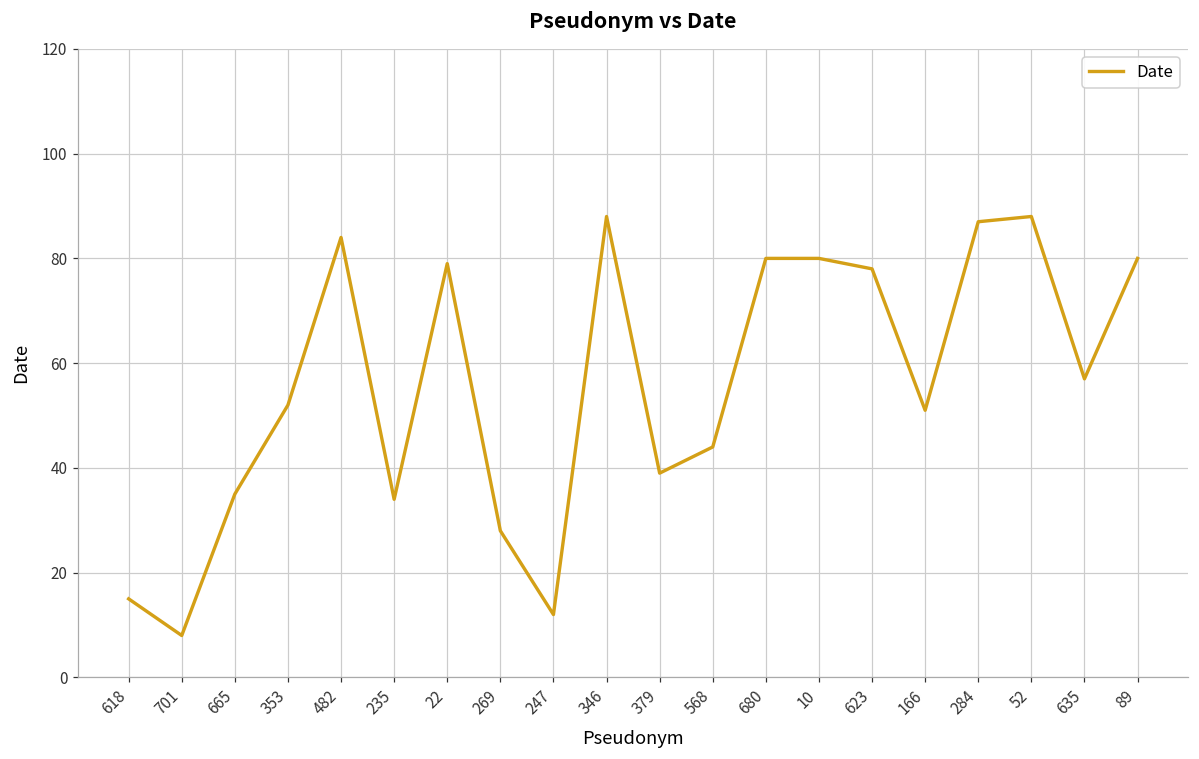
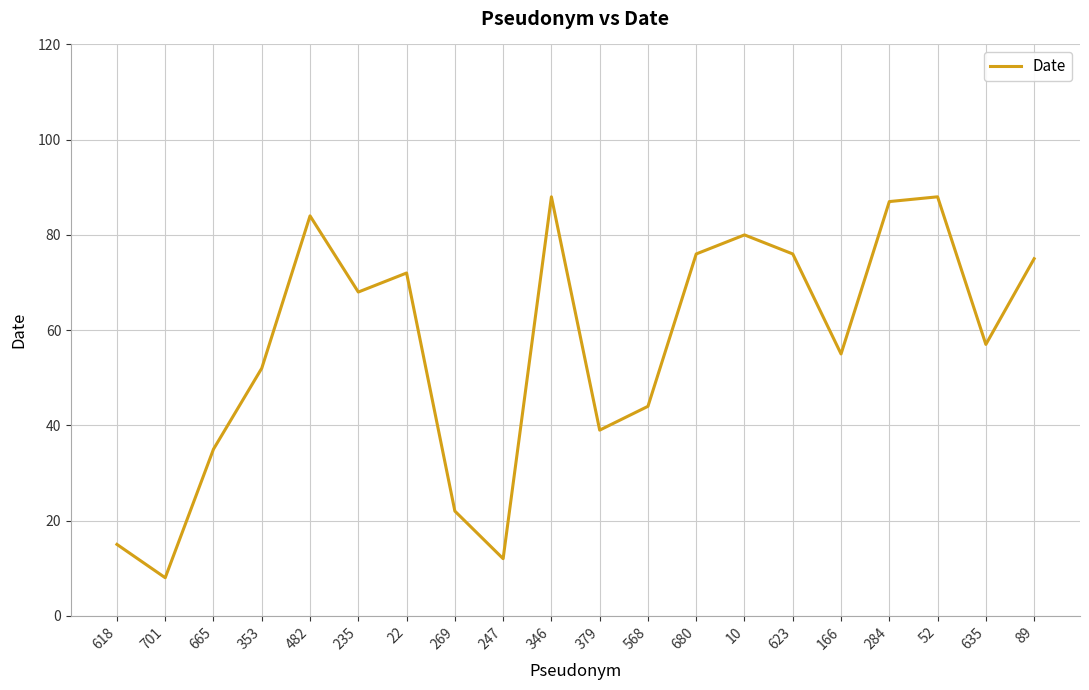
235: 34 -> 68
22: 79 -> 72
269: 28 -> 22
680: 80 -> 76
623: 78 -> 76
166: 51 -> 55
89: 80 -> 75
